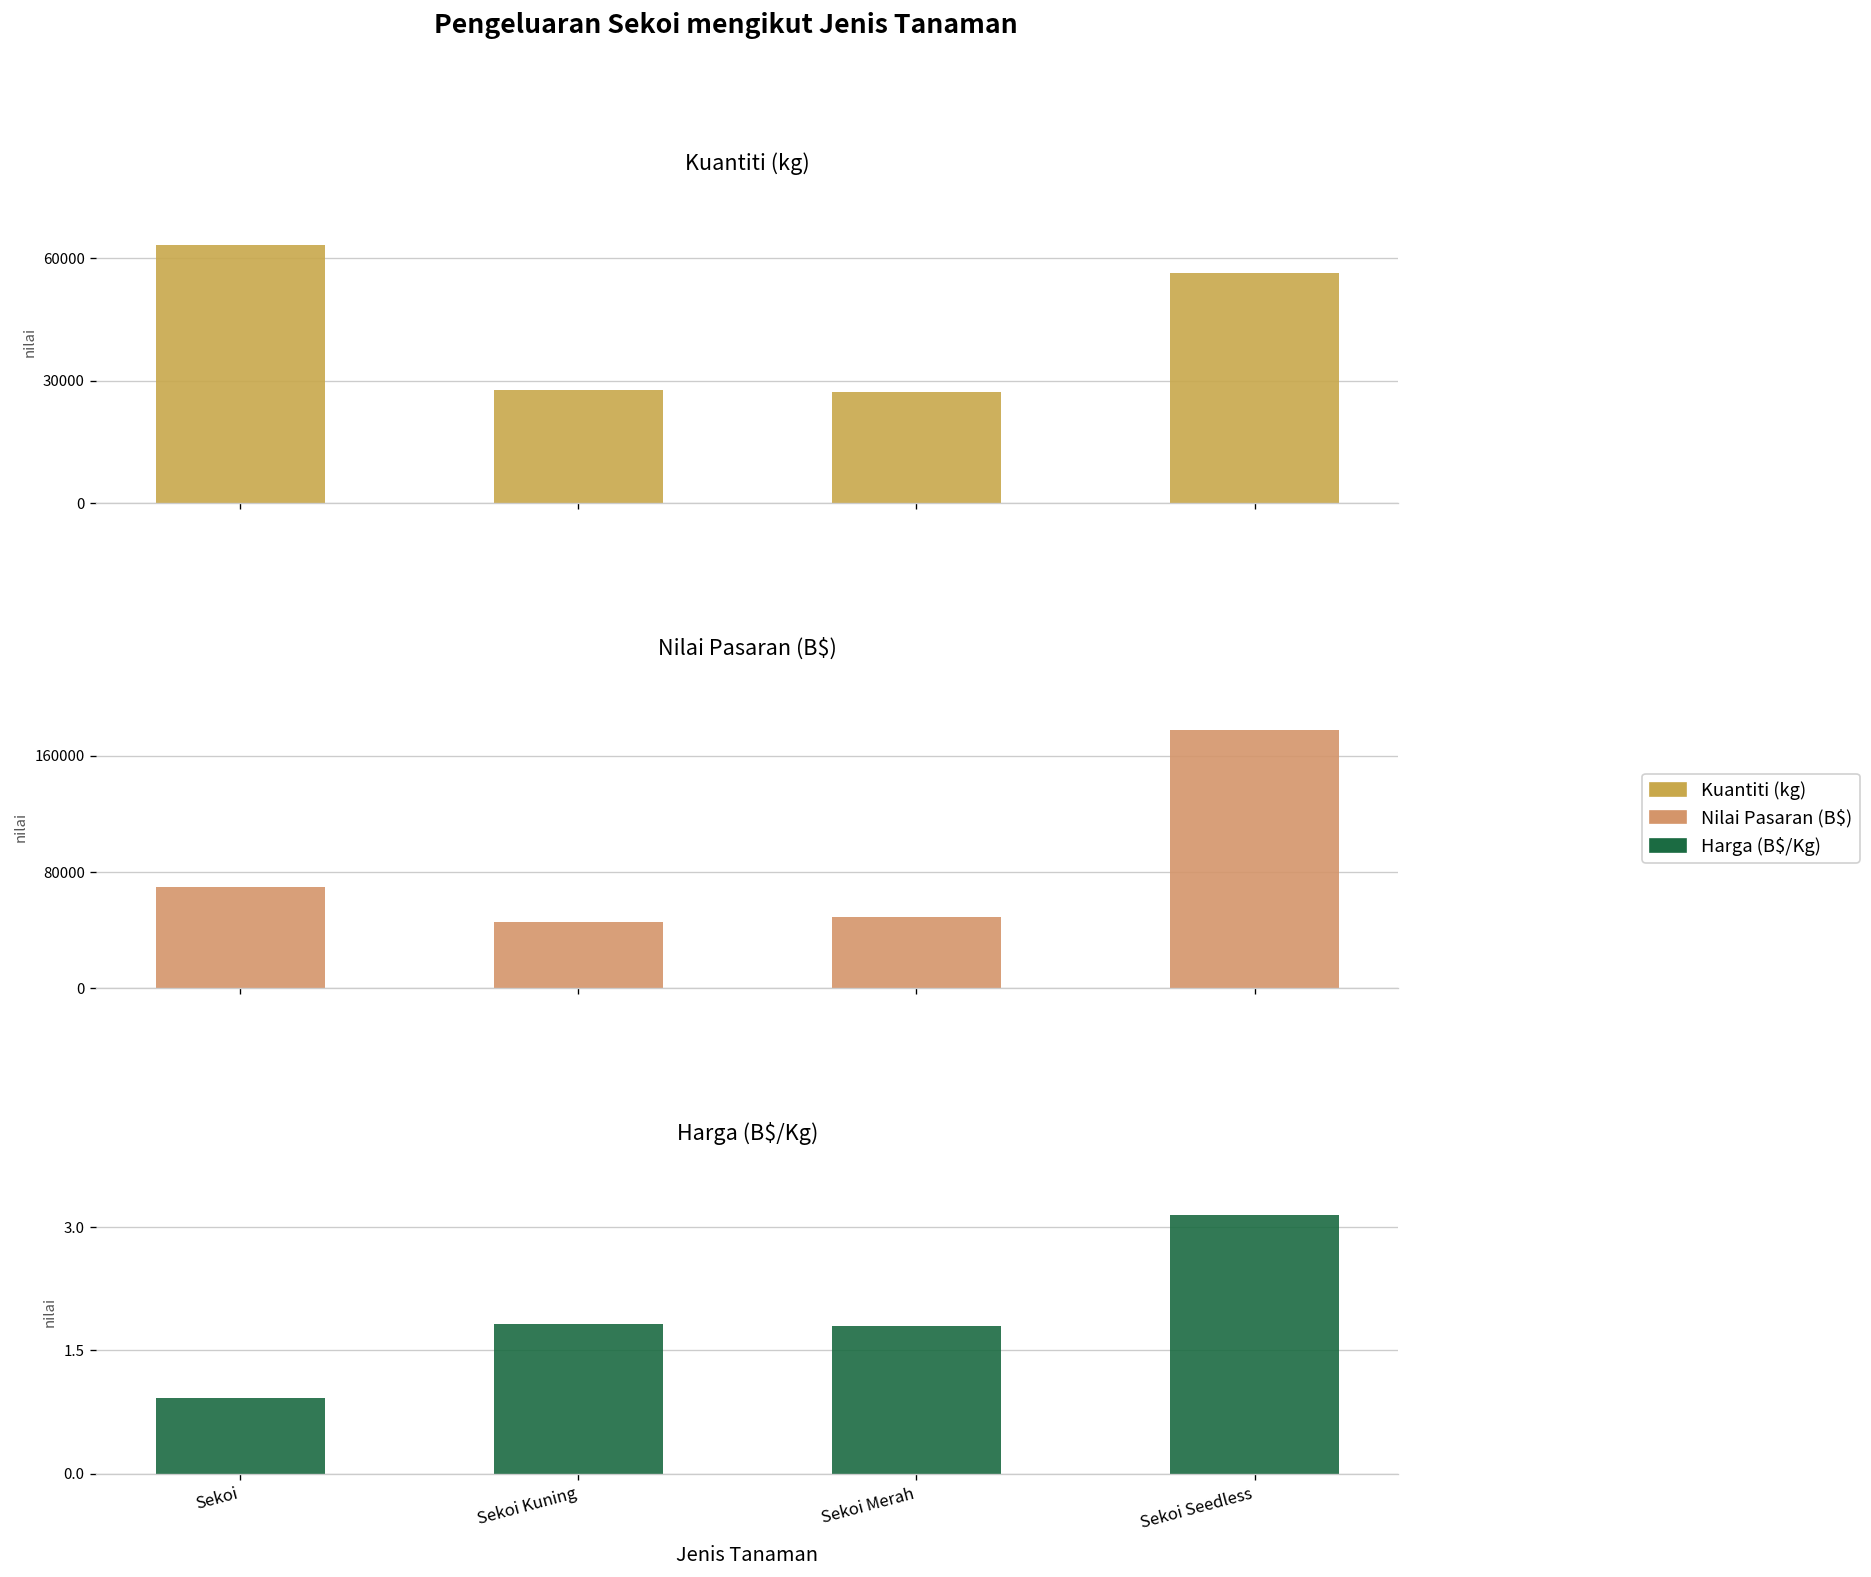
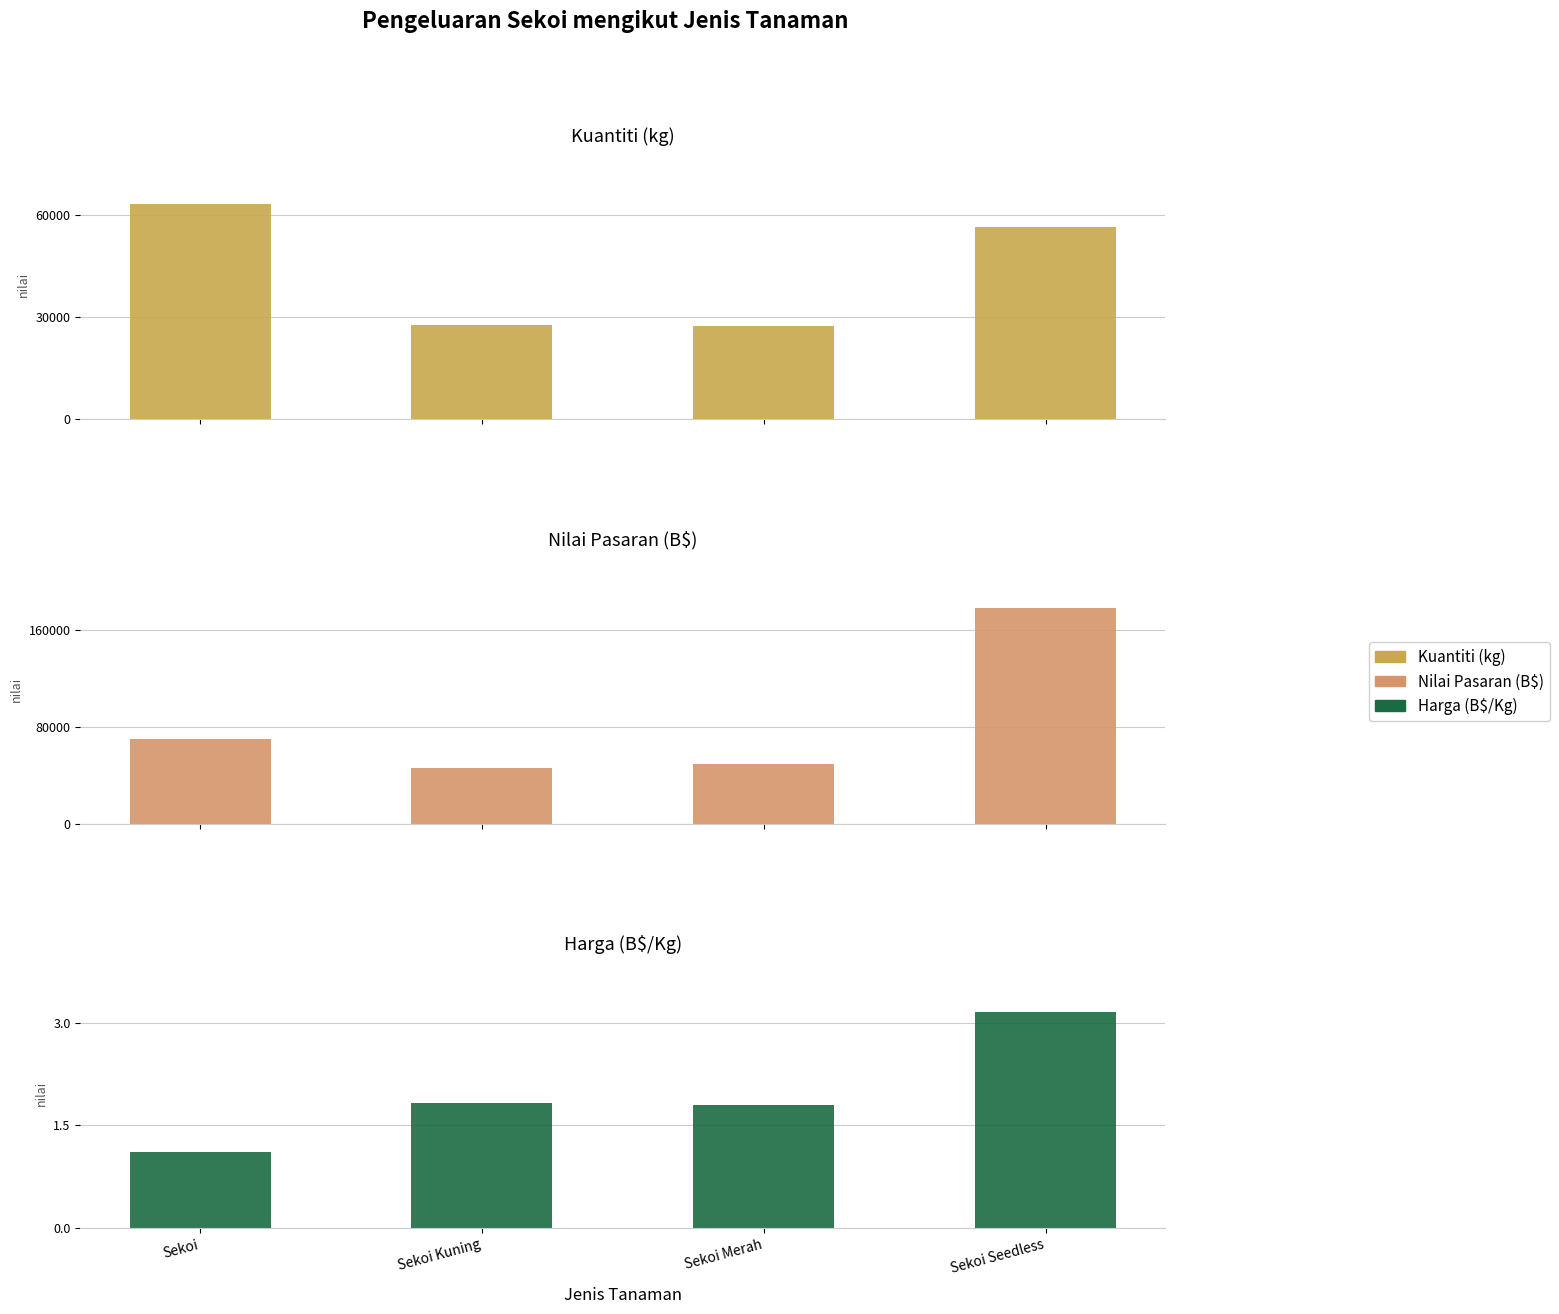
Harga (B$/Kg), Sekoi: 0.9 -> 1.1
